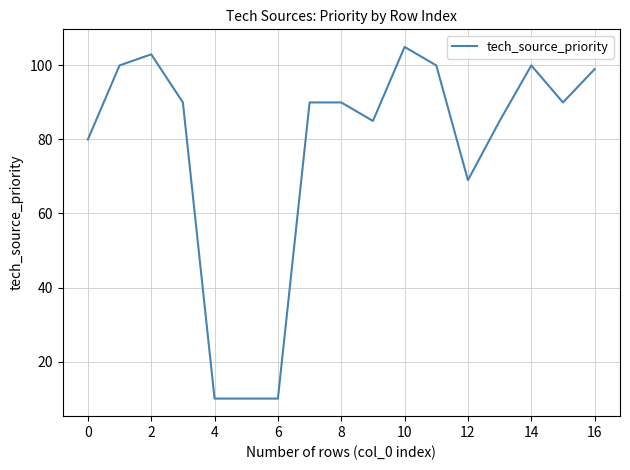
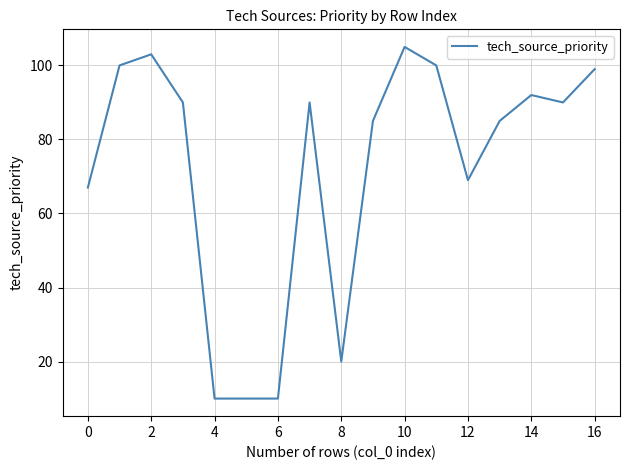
0: 80 -> 67
8: 90 -> 20
14: 100 -> 92
